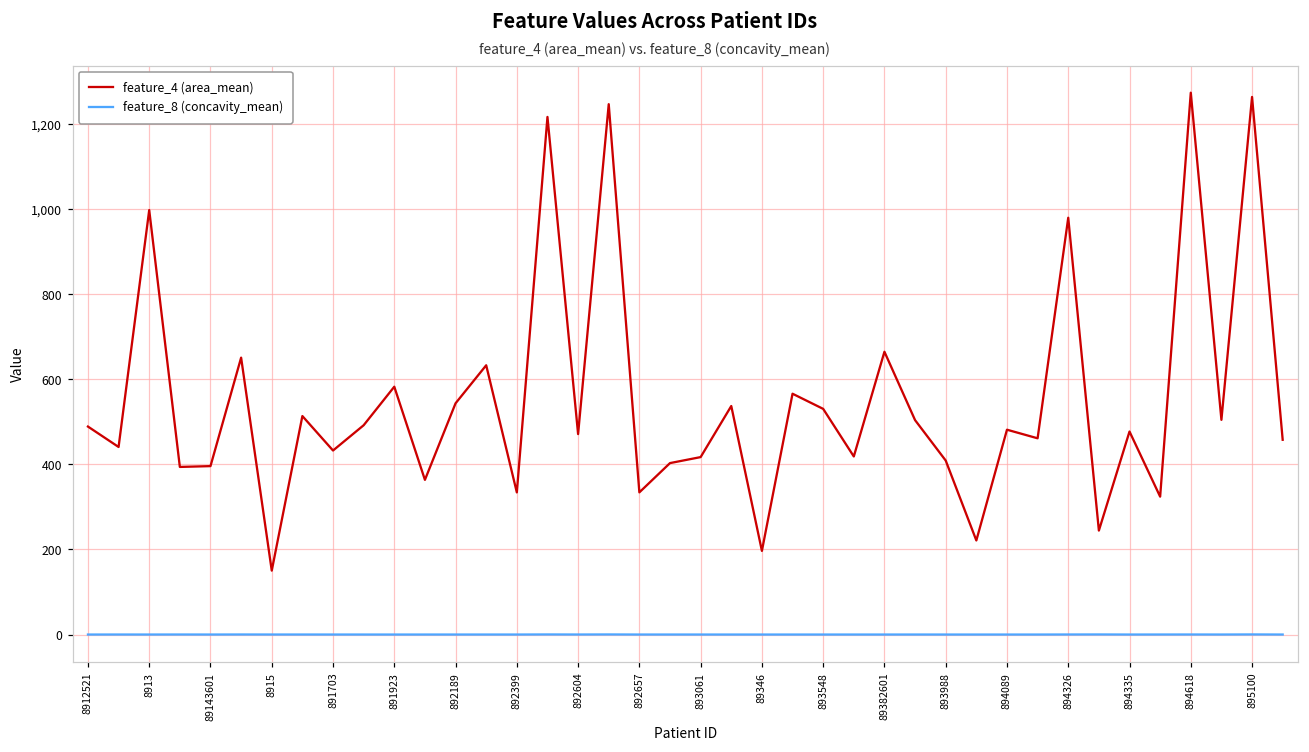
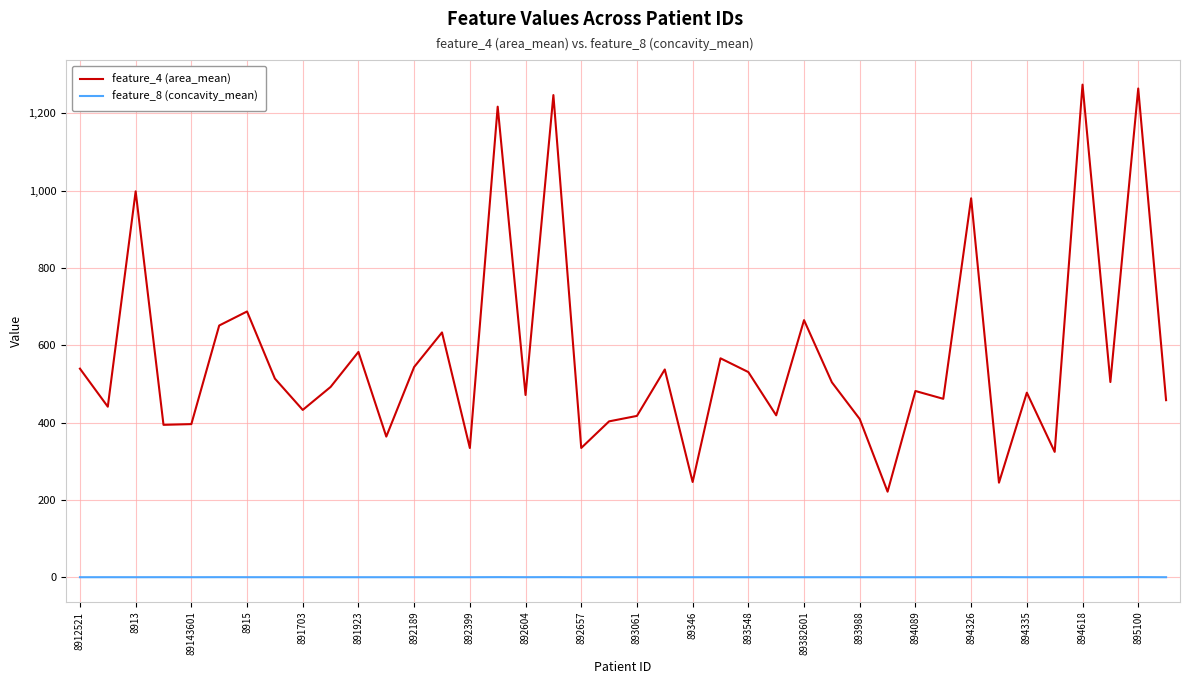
feature_4 (area_mean), 8912521: 490 -> 540
feature_4 (area_mean), 8915: 150 -> 690
feature_4 (area_mean), 89346: 200 -> 250
